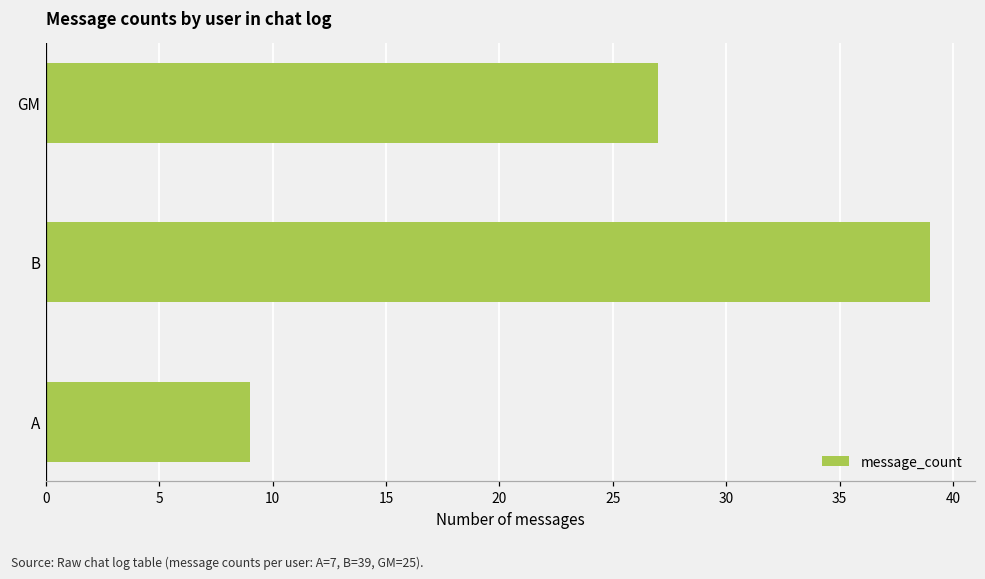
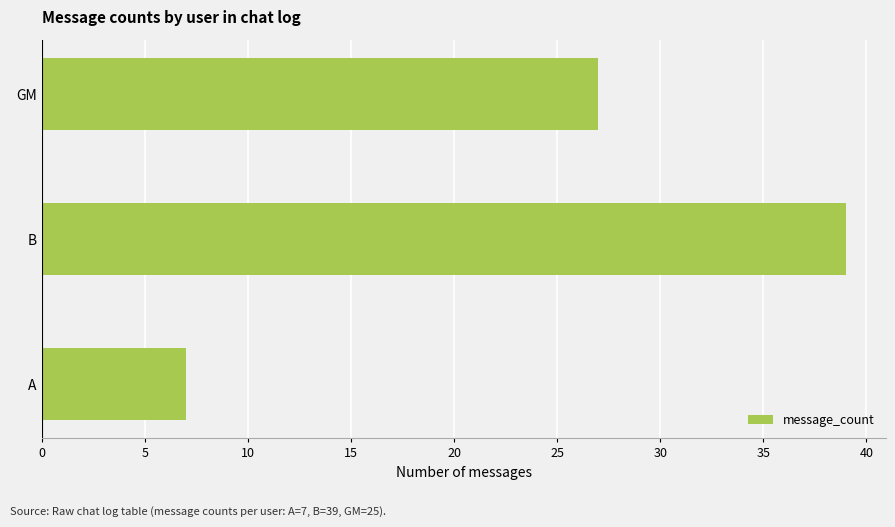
A: 9 -> 7
